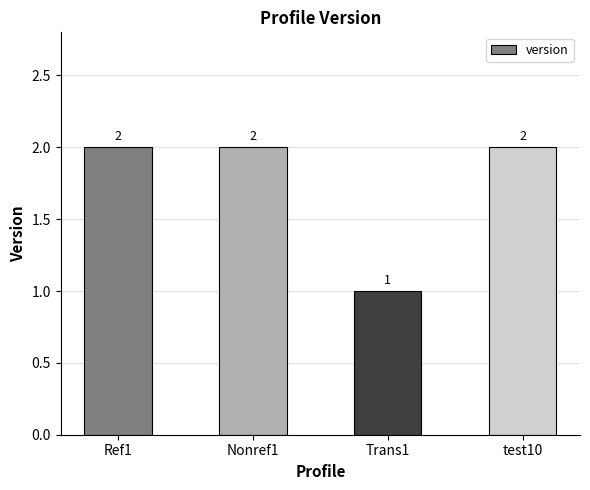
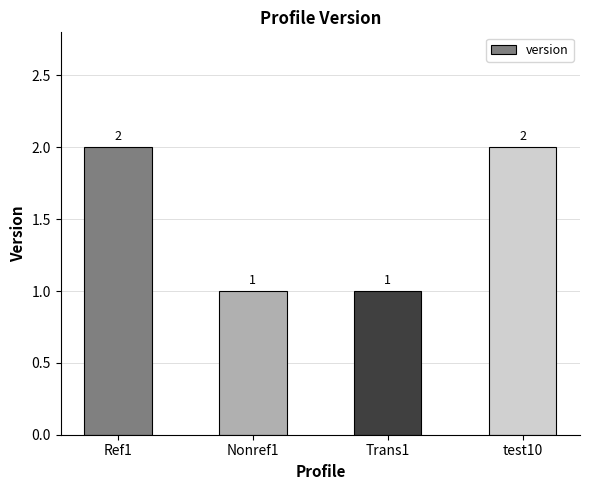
Nonref1: 2 -> 1
